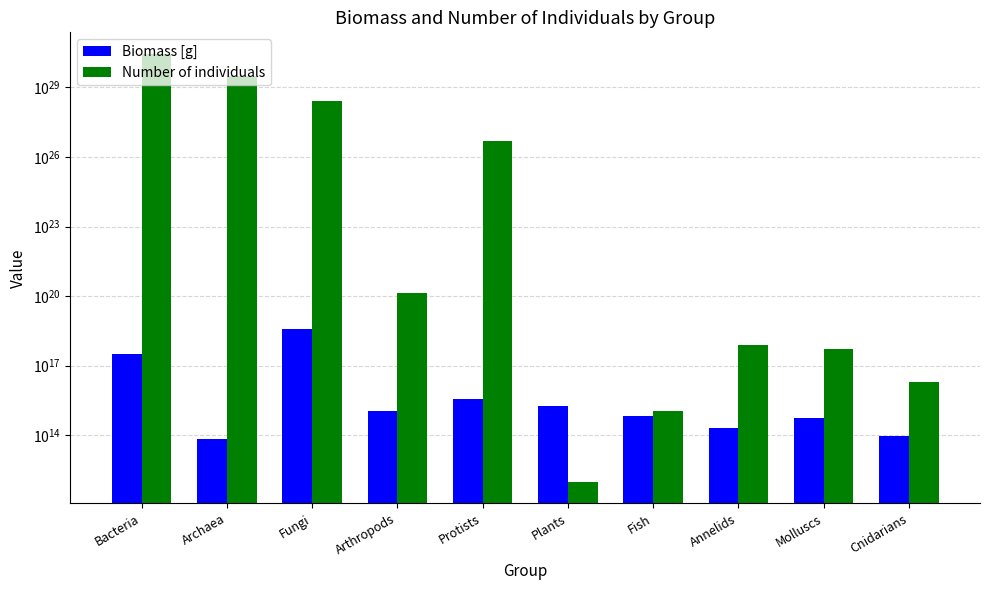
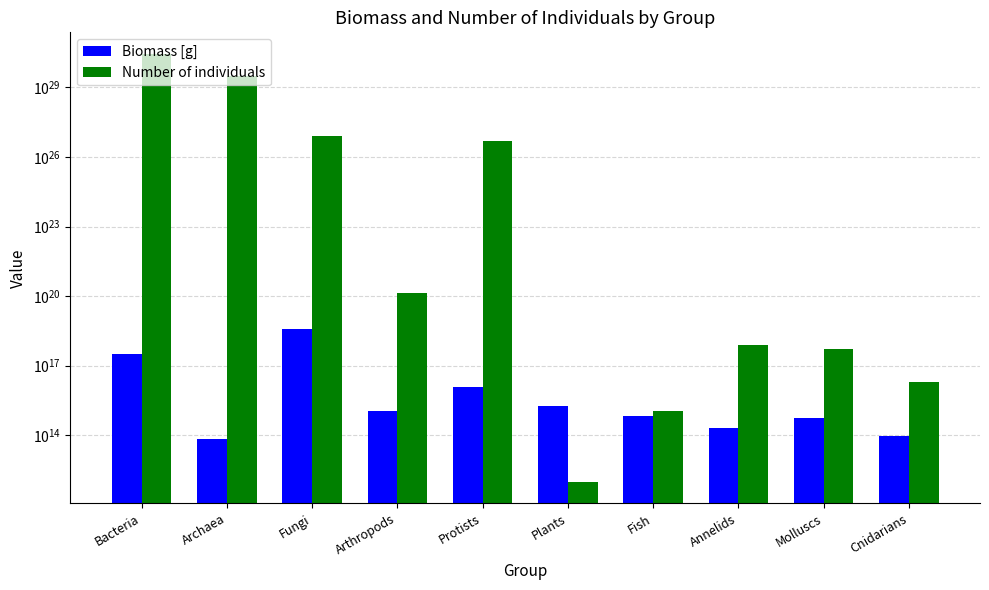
Number of individuals, Fungi: 30000000000000000000000000000 -> 800000000000000000000000000
Biomass [g], Protists: 4000000000000000 -> 10000000000000000
